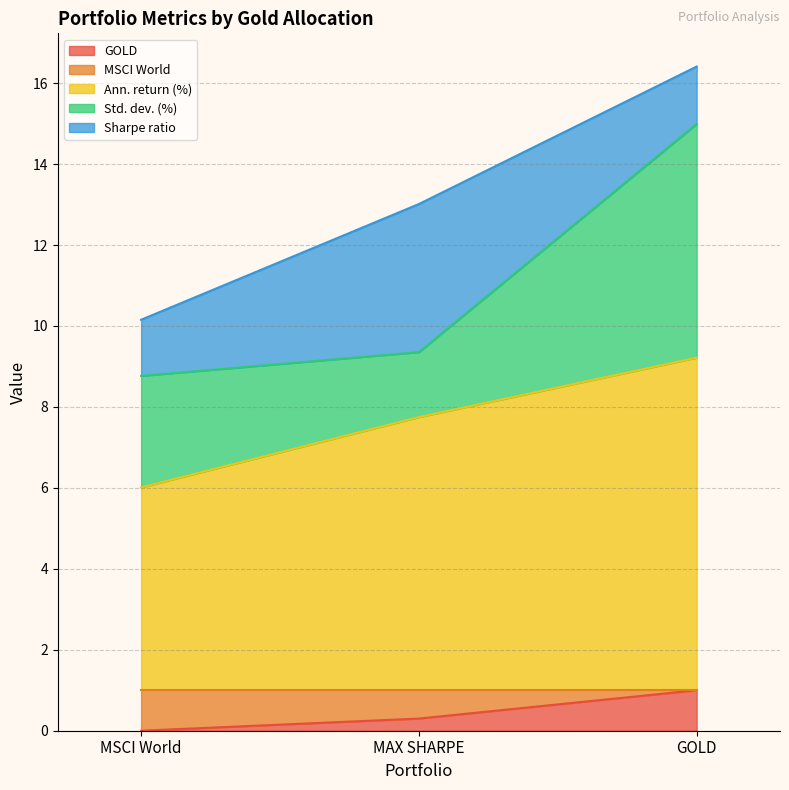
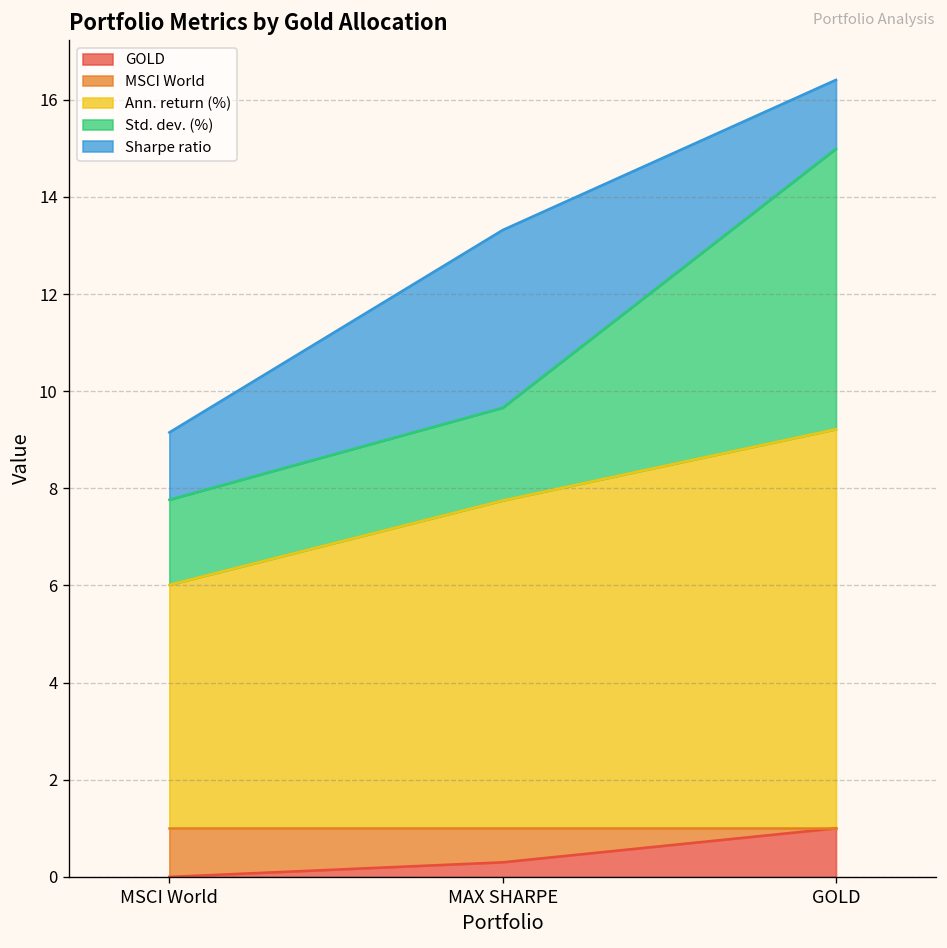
Std. dev. (%), MSCI World: 2.8 -> 1.8
Std. dev. (%), MAX SHARPE: 1.6 -> 1.9
